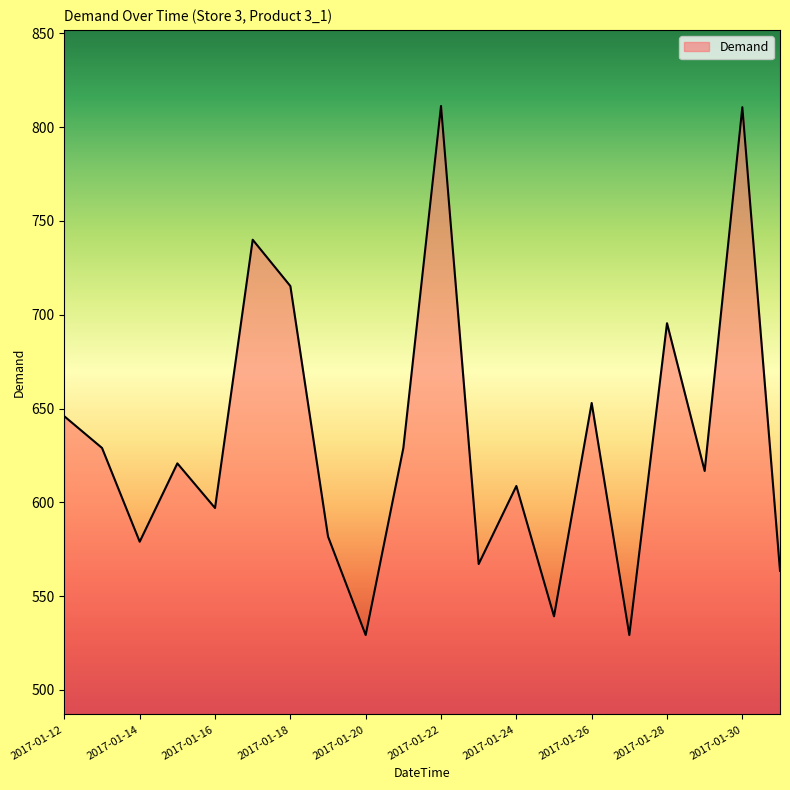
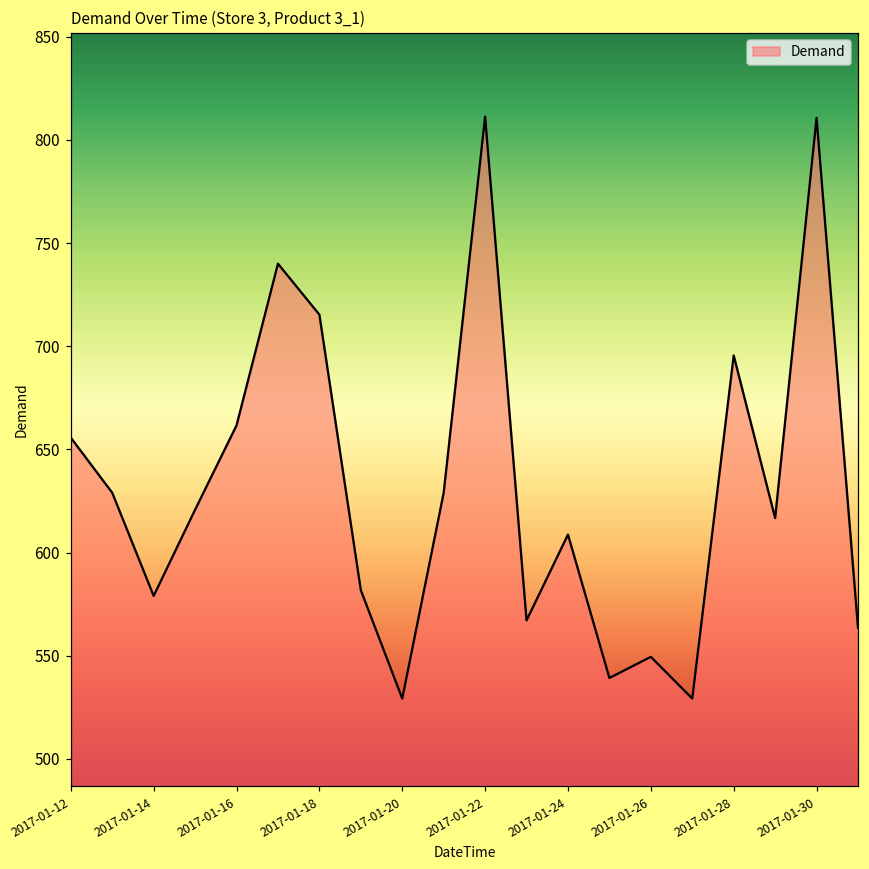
2017-01-12: 646 -> 656
2017-01-16: 597 -> 662
2017-01-26: 653 -> 549
